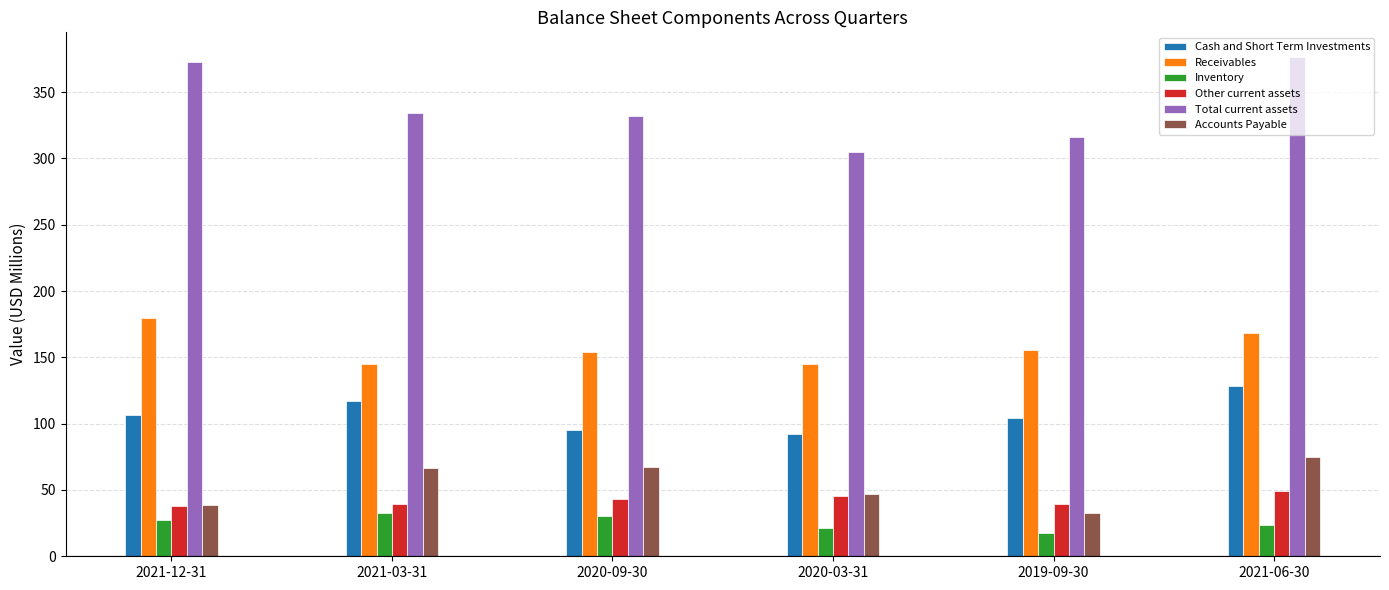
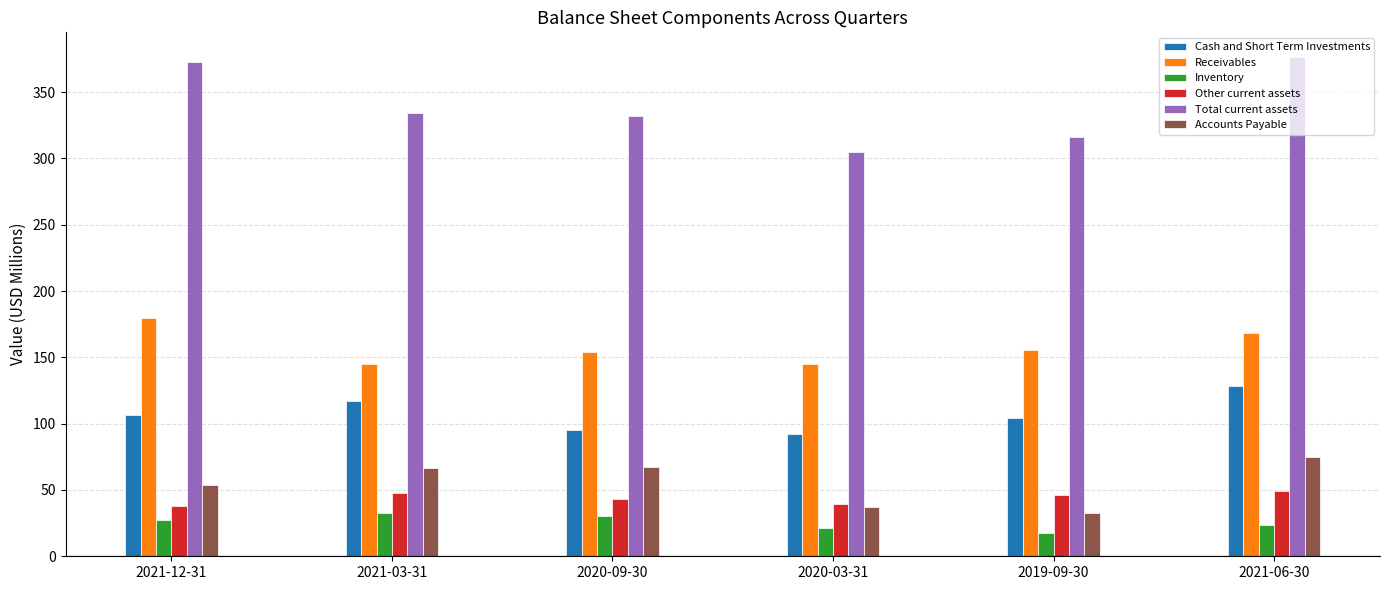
Accounts Payable, 2021-12-31: 39 -> 54
Other current assets, 2021-03-31: 39 -> 48
Other current assets, 2020-03-31: 45 -> 39
Accounts Payable, 2020-03-31: 47 -> 37
Other current assets, 2019-09-30: 39 -> 46
